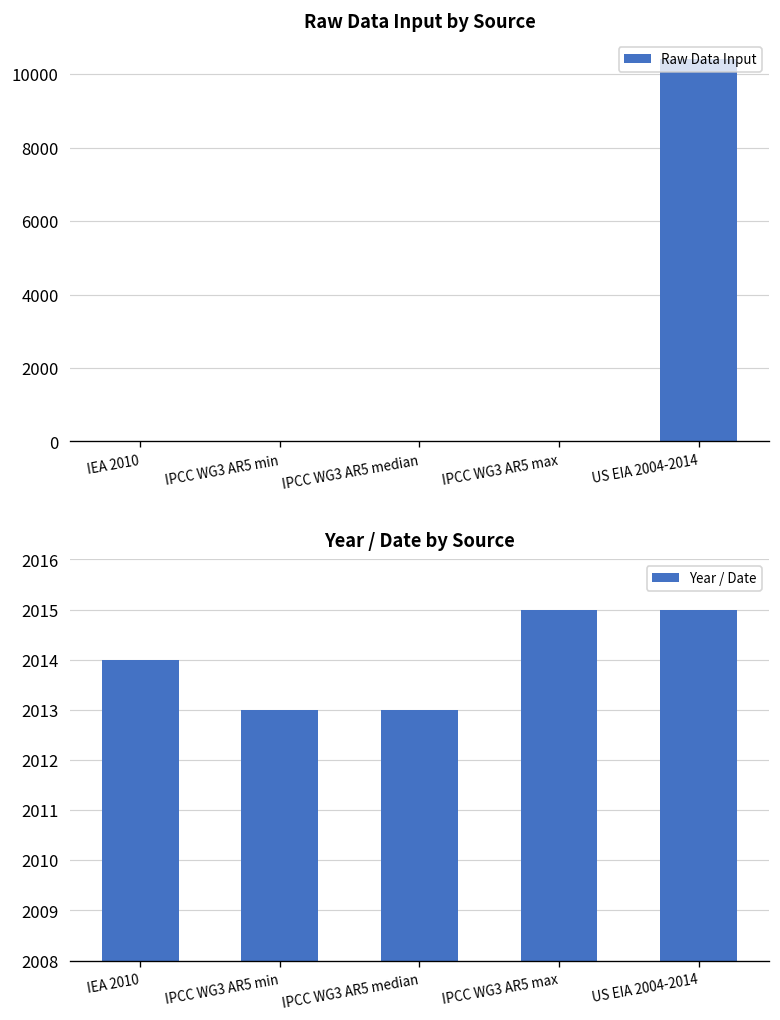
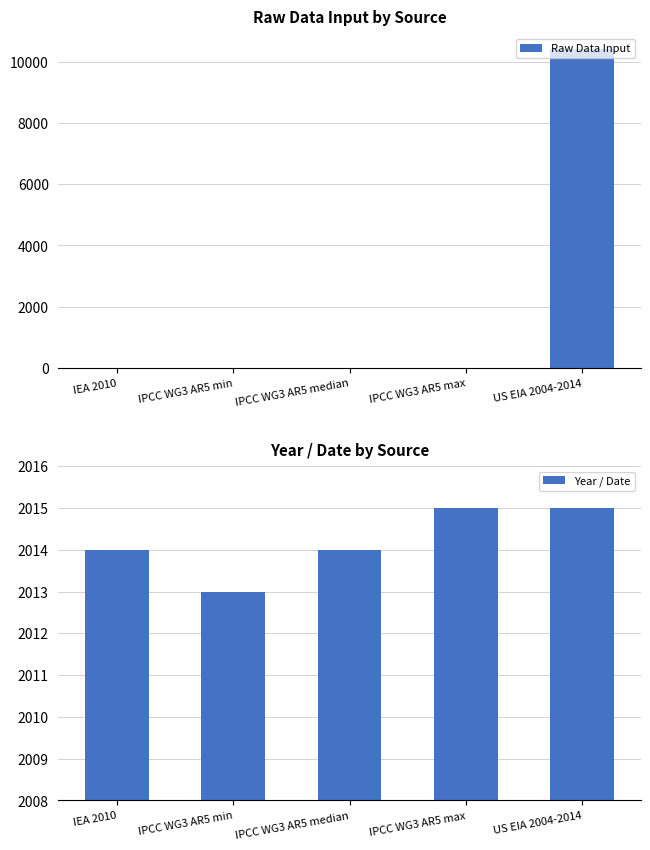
Year / Date by Source, IPCC WG3 AR5 median: 2013 -> 2014
